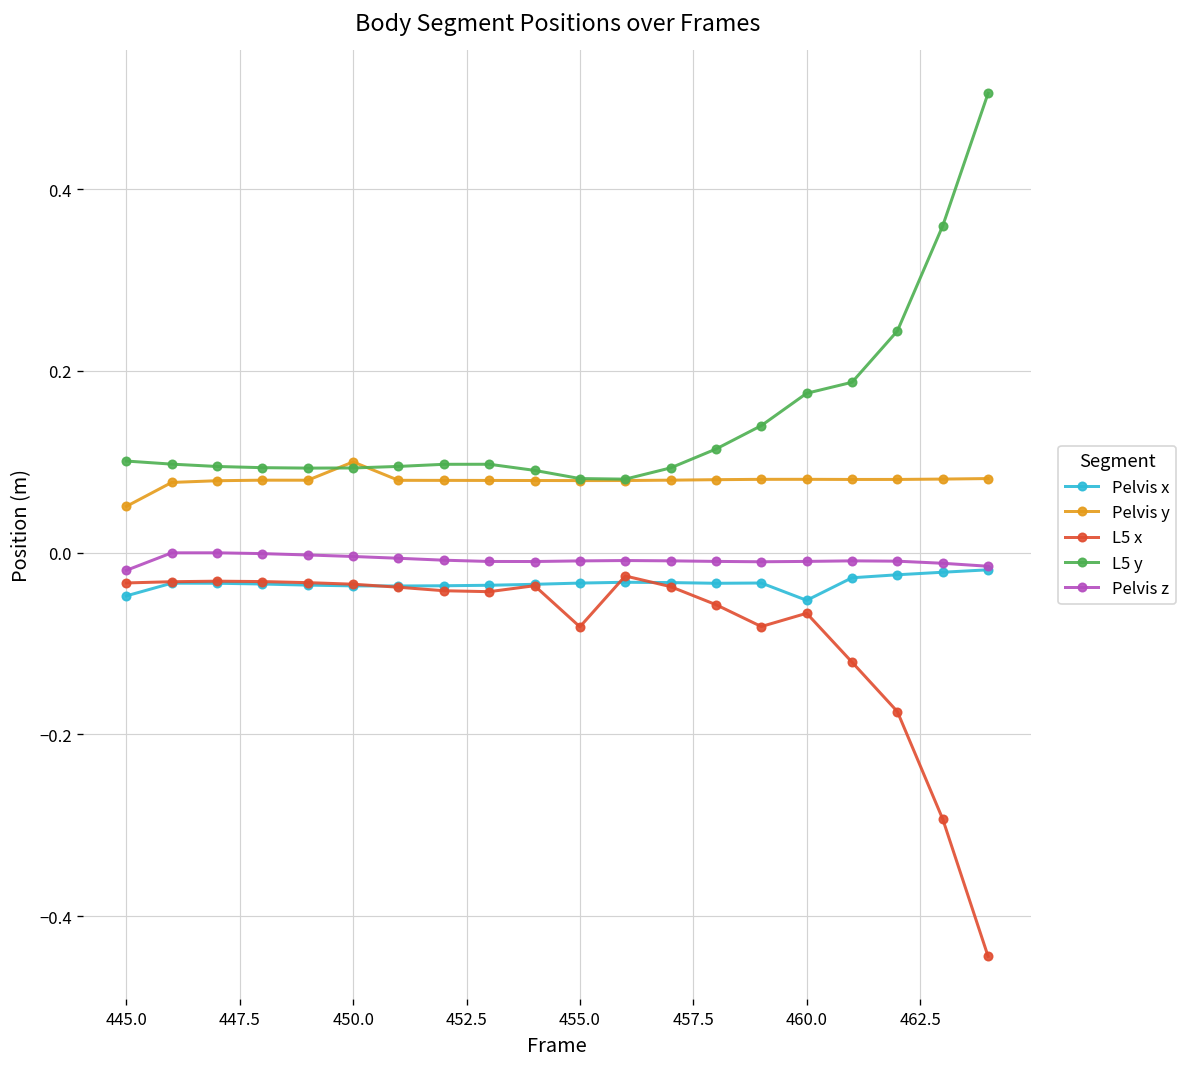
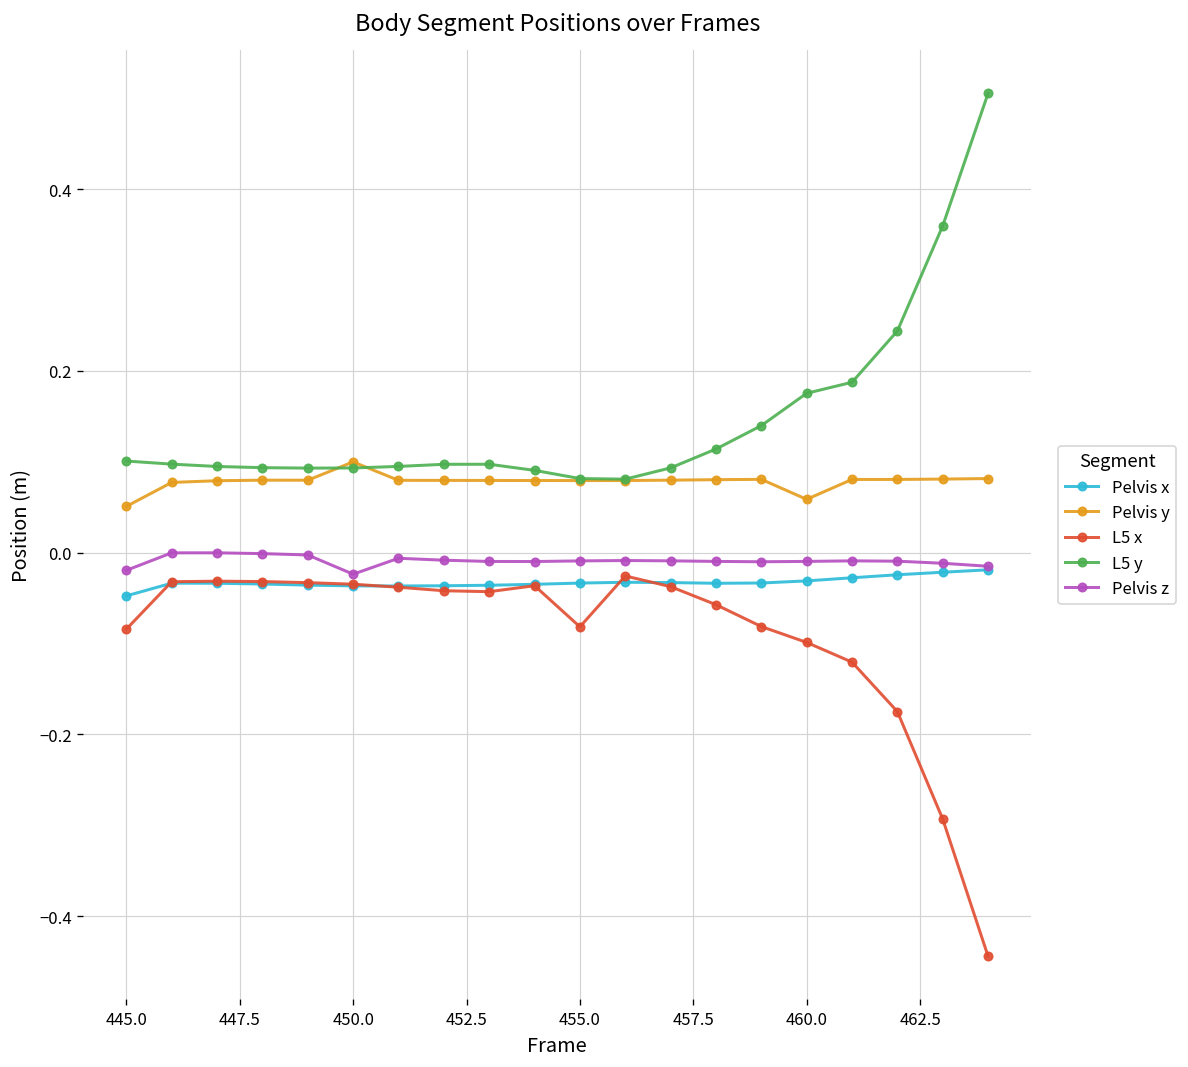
L5 x, 445.0: -0.03 -> -0.08
Pelvis z, 450.0: 0.00 -> -0.02
Pelvis x, 460.0: -0.05 -> -0.03
Pelvis y, 460.0: 0.08 -> 0.06
L5 x, 460.0: -0.07 -> -0.10
